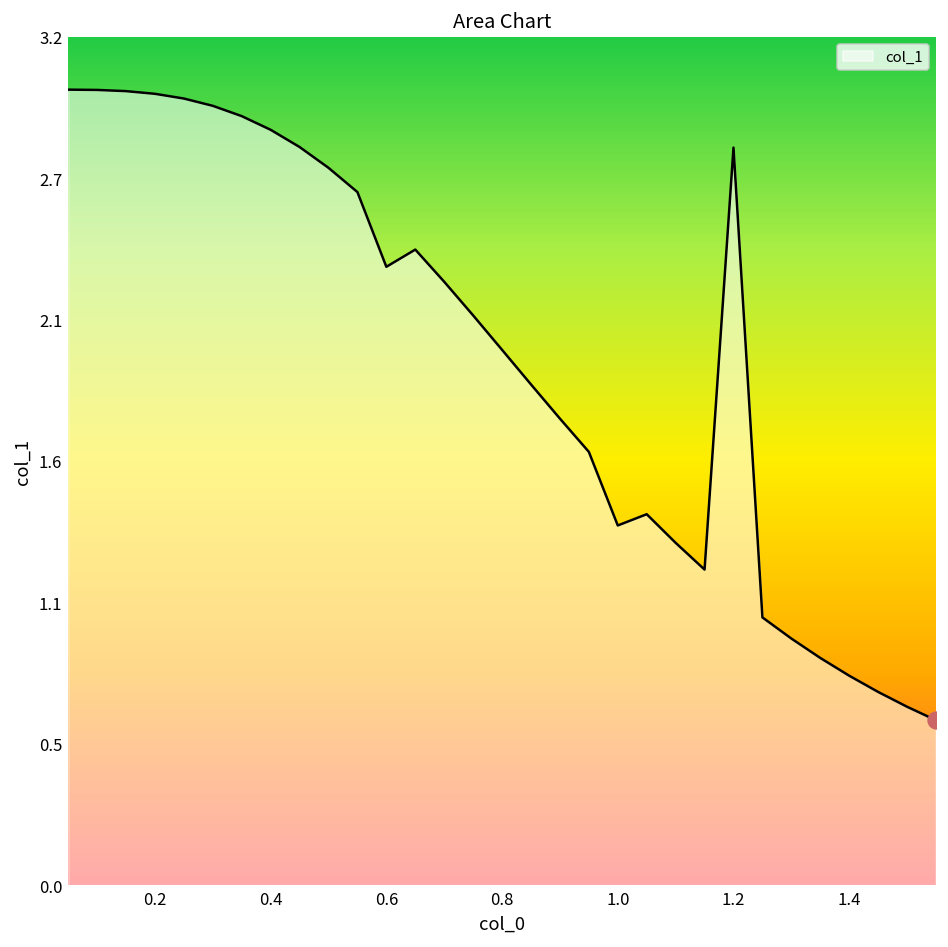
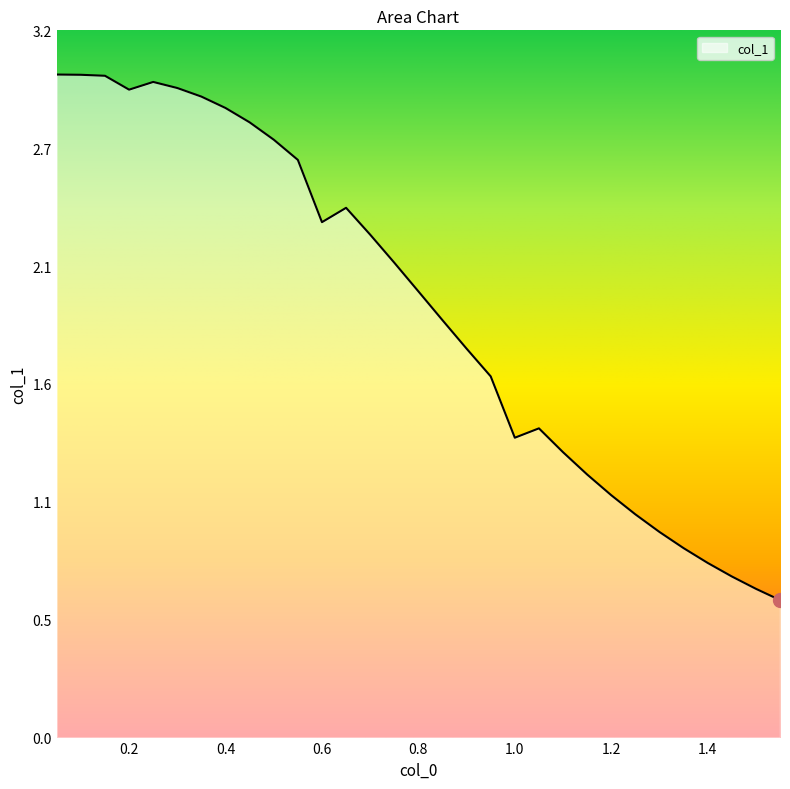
col_1, 0.2: 2.98 -> 2.93
col_1, 1.2: 2.78 -> 1.10
